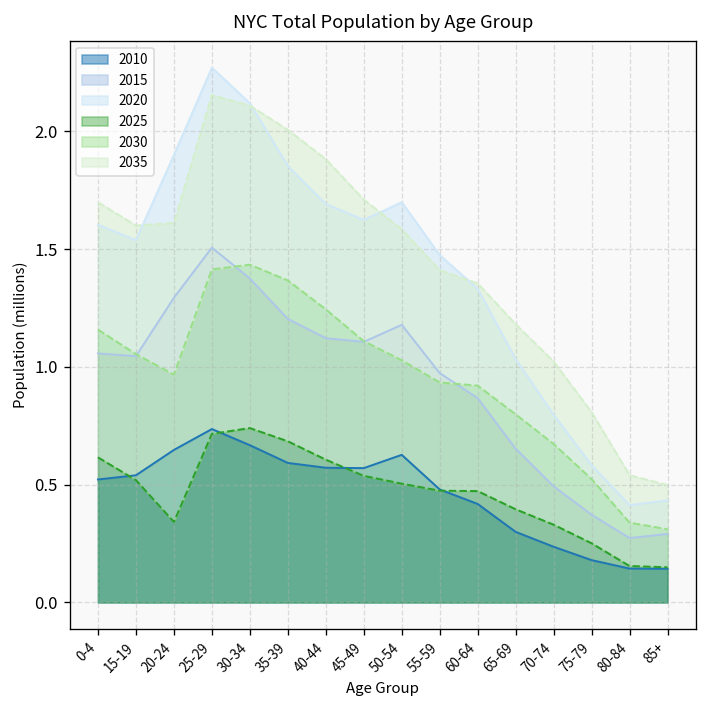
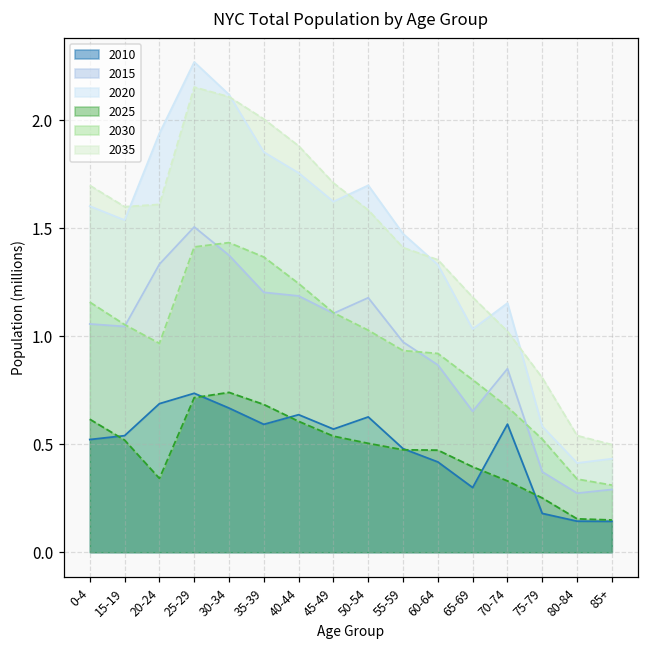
2010, 20-24: 0.65 -> 0.69
2010, 40-44: 0.57 -> 0.64
2010, 70-74: 0.24 -> 0.59
